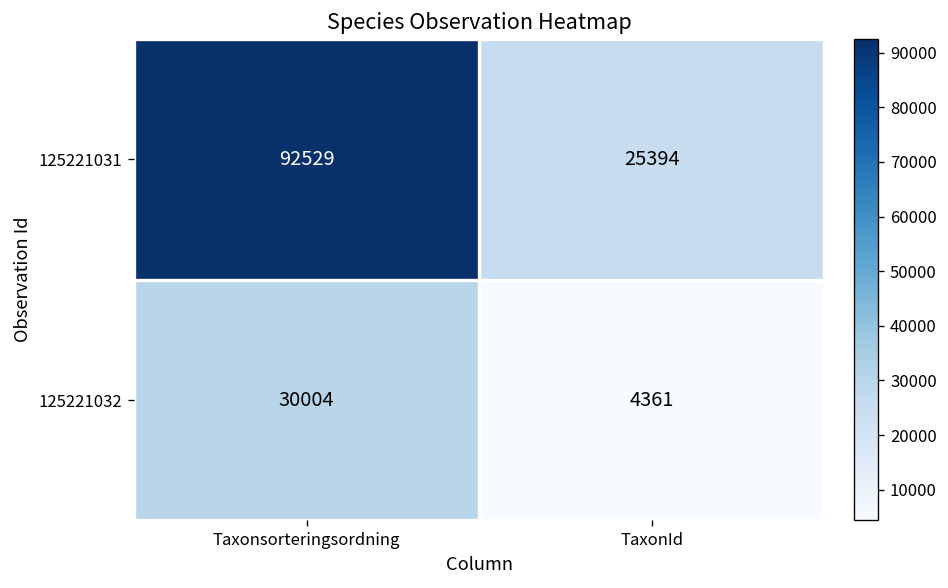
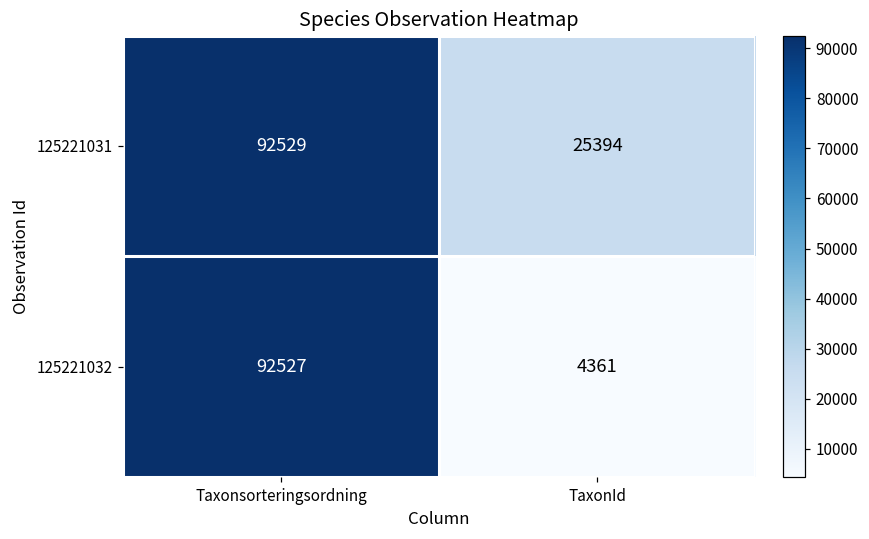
125221032, Taxonsorteringsordning: 30004 -> 92527
